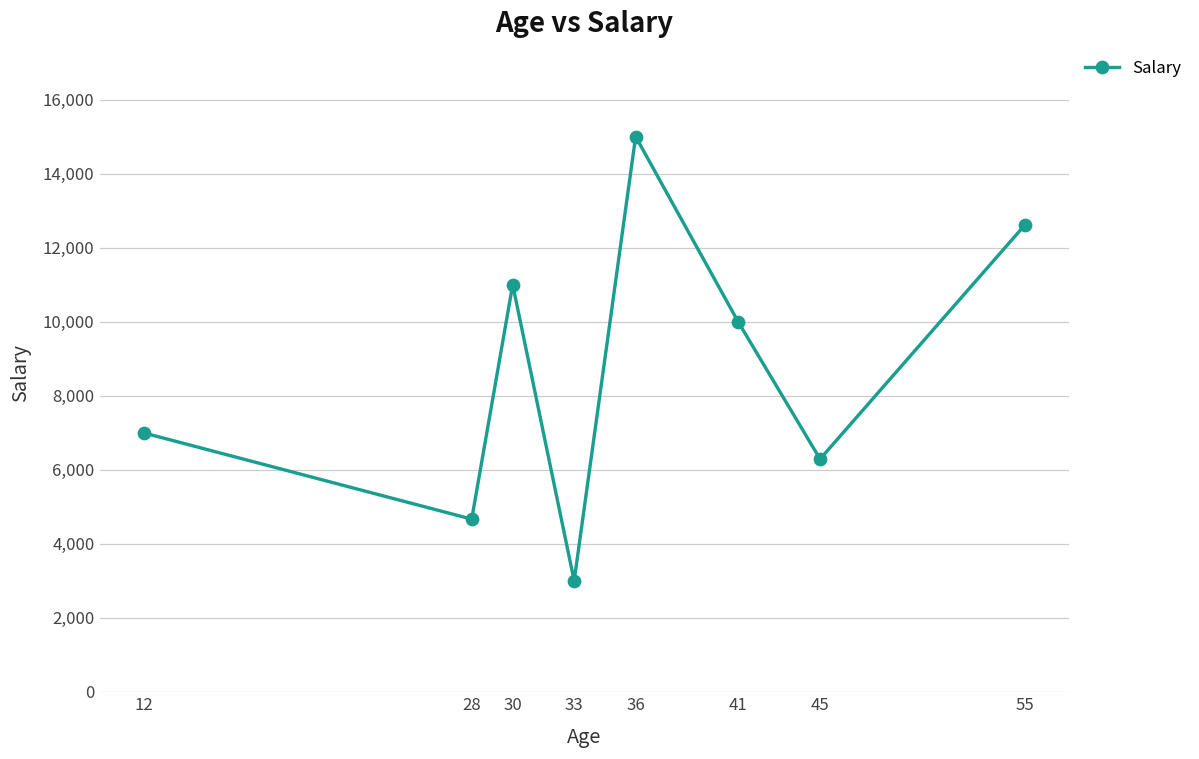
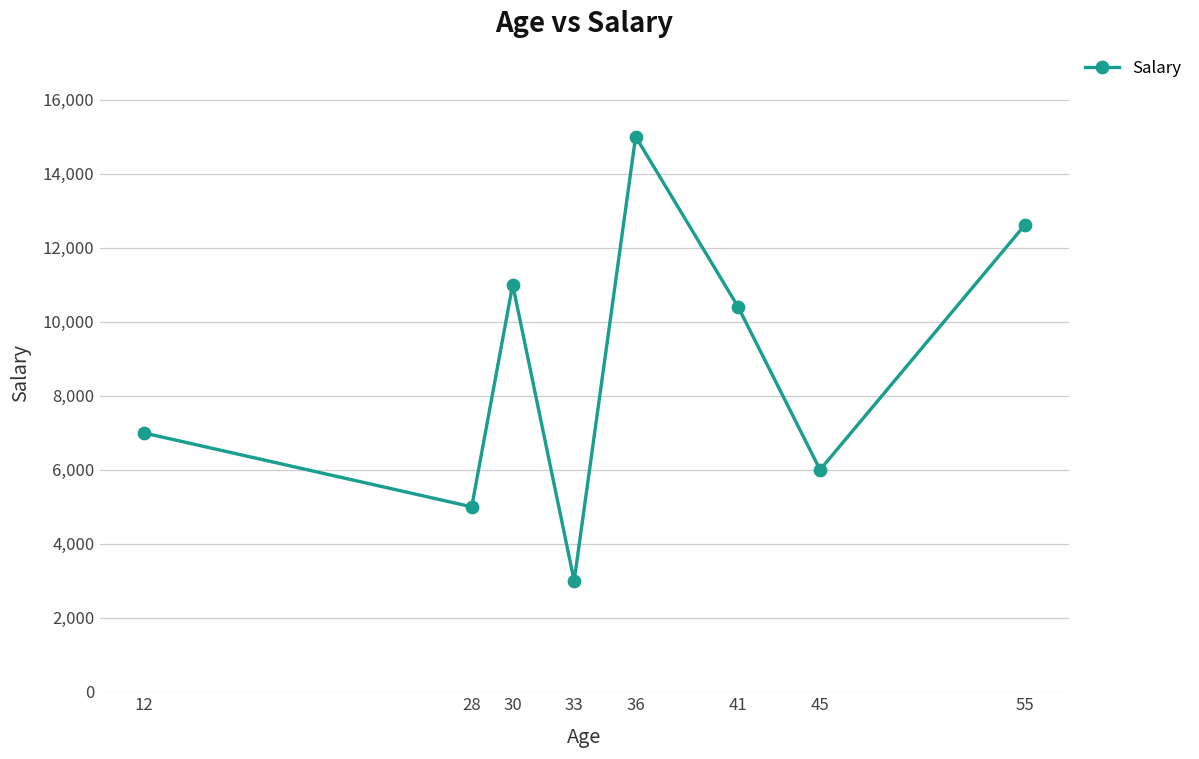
28: 4,700 -> 5,000
41: 10,000 -> 10,400
45: 6,300 -> 6,000
